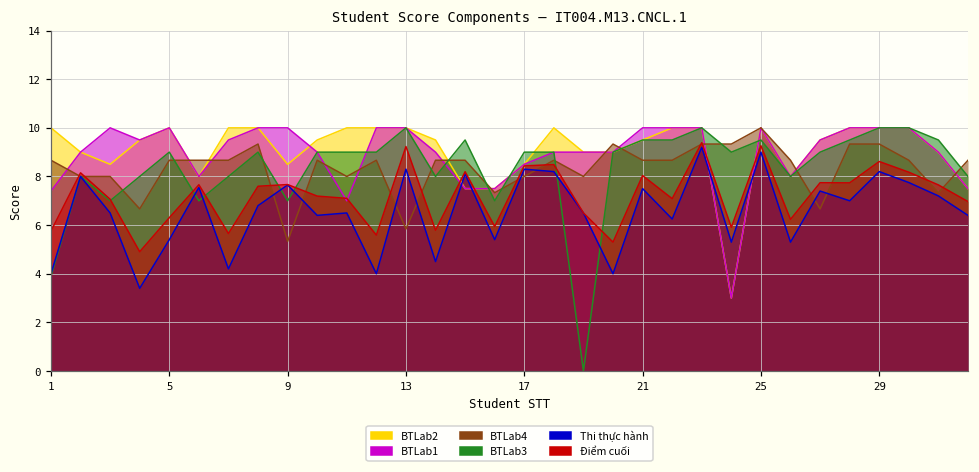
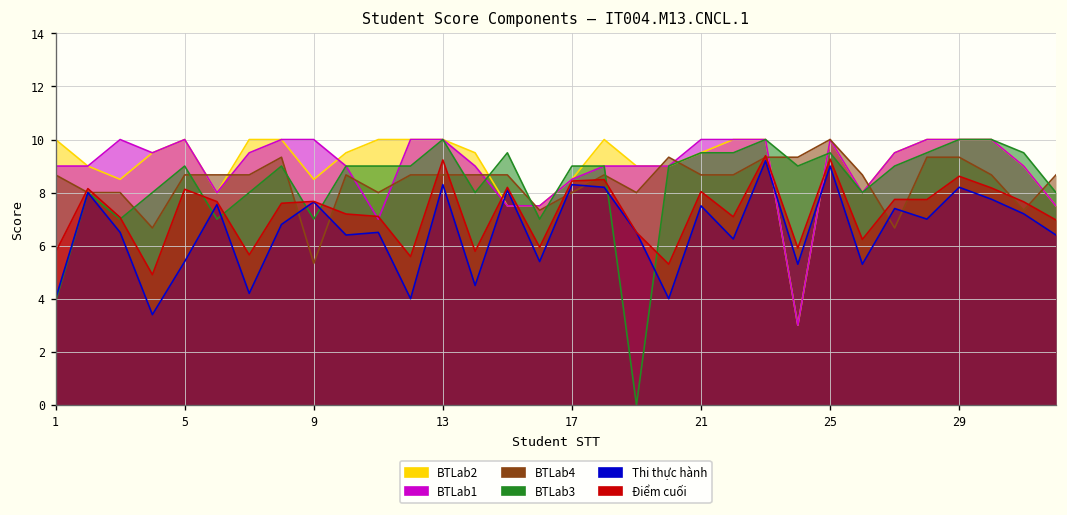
BTLab1, 1: 7.4 -> 9.0
Điểm cuối, 5: 6.3 -> 8.1
BTLab4, 13: 5.8 -> 8.7
